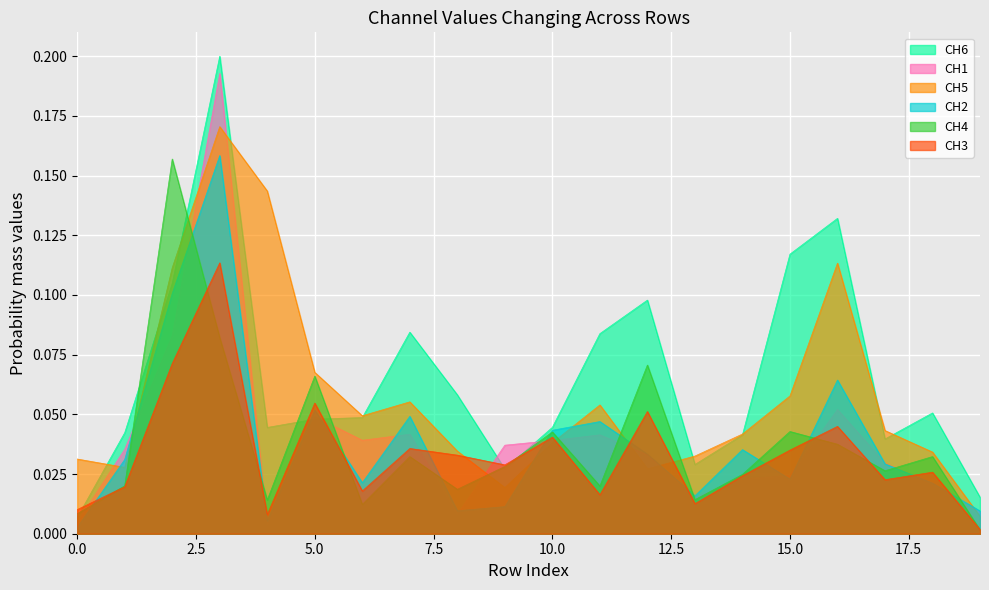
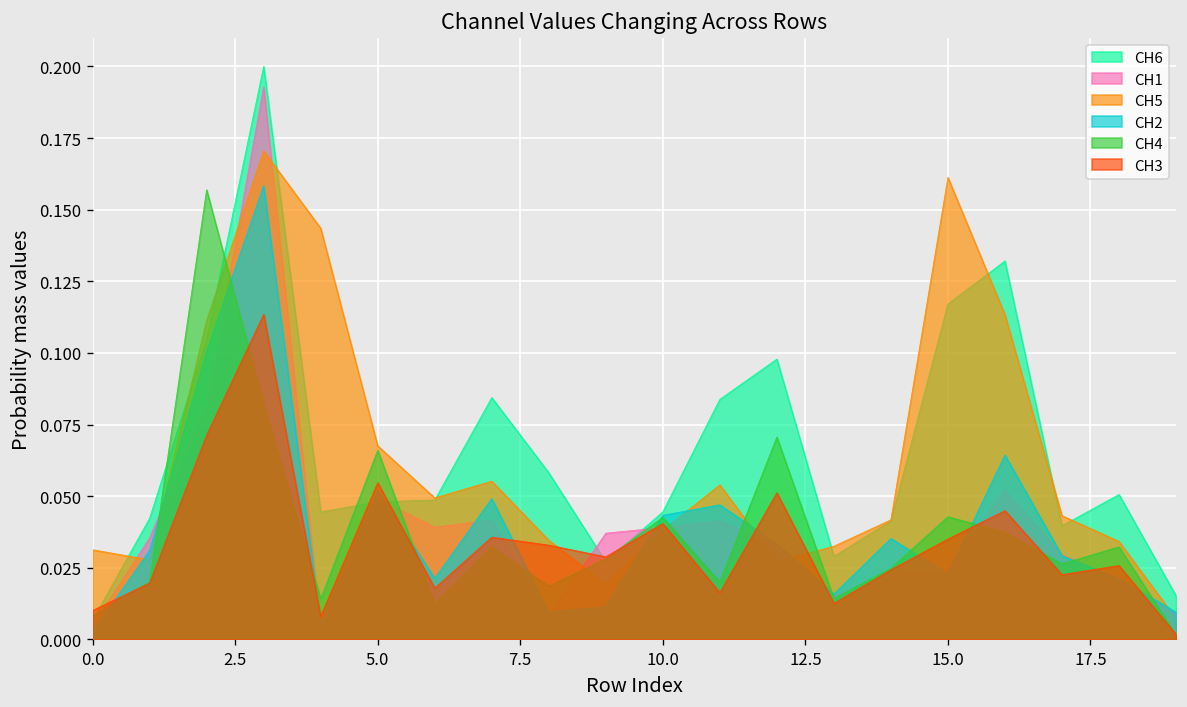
CH5, 15.0: 0.058 -> 0.161
